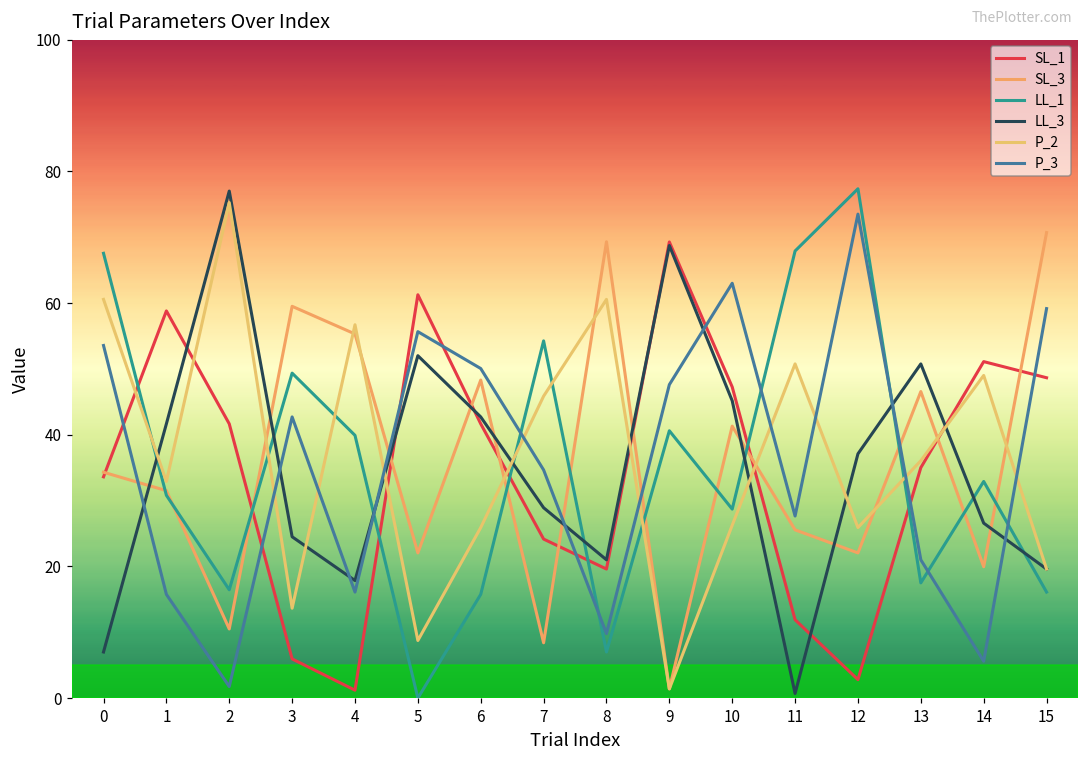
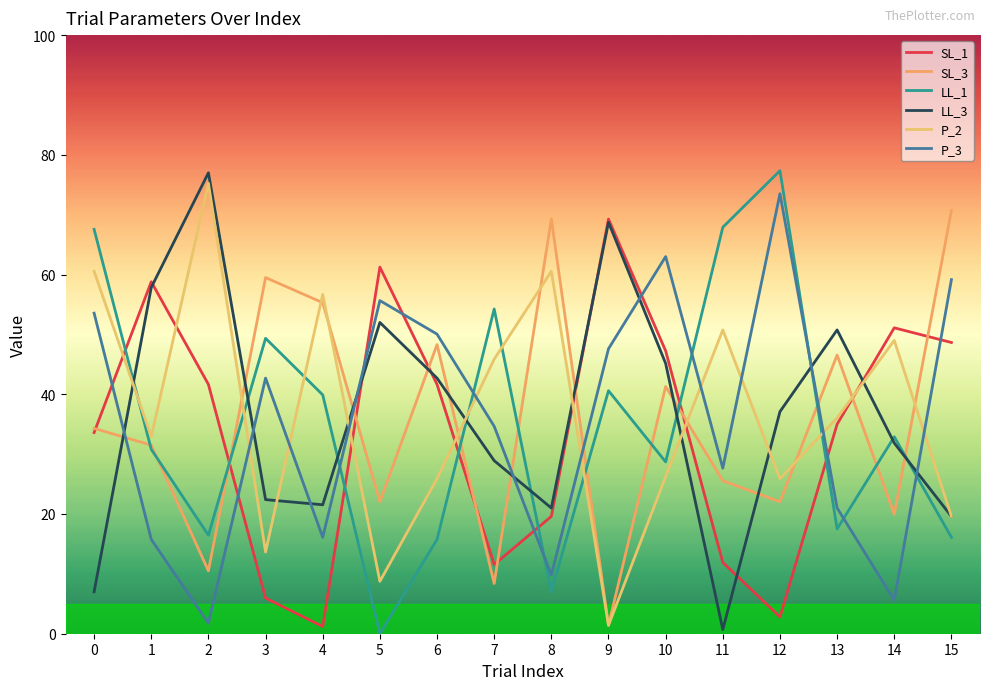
LL_3, 1: 42 -> 58
LL_3, 3: 25 -> 22
LL_3, 4: 18 -> 22
SL_1, 7: 24 -> 12
LL_3, 14: 27 -> 32
